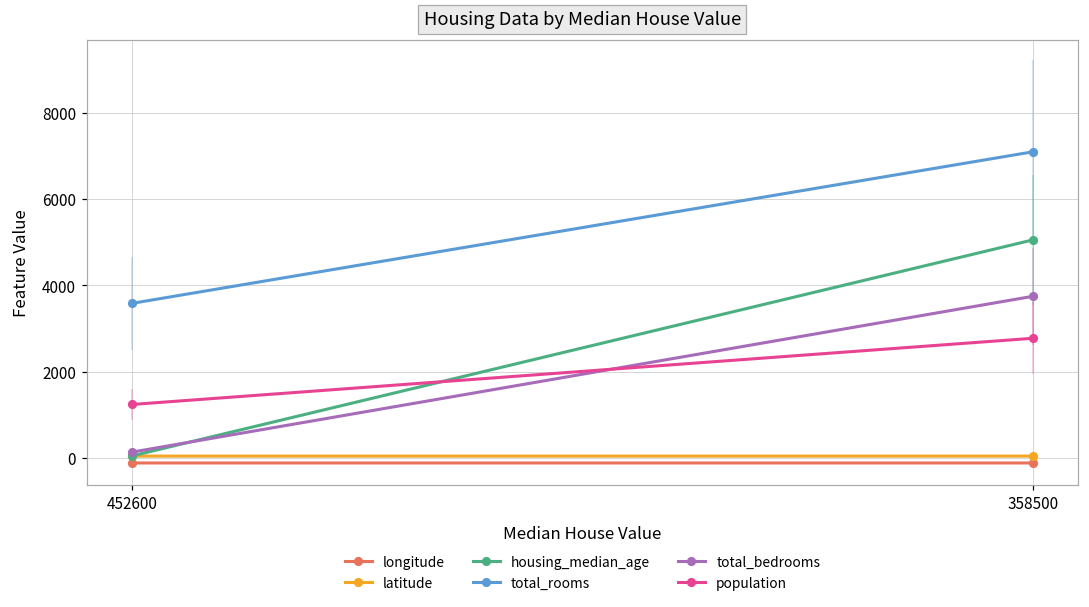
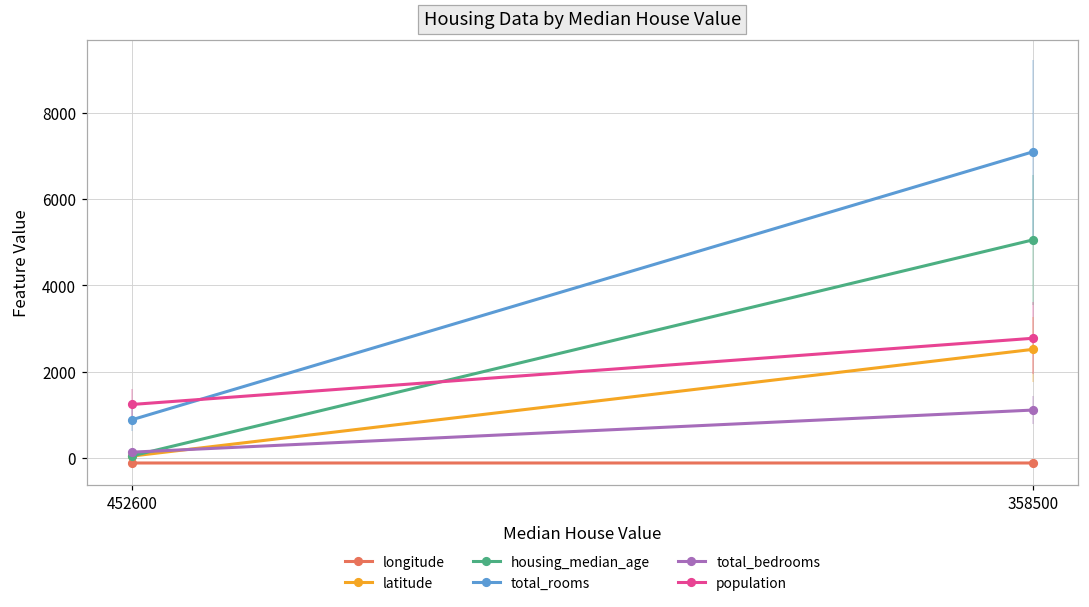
total_rooms, 452600: 3600 -> 900
latitude, 358500: 0 -> 2500
total_bedrooms, 358500: 3700 -> 1100
